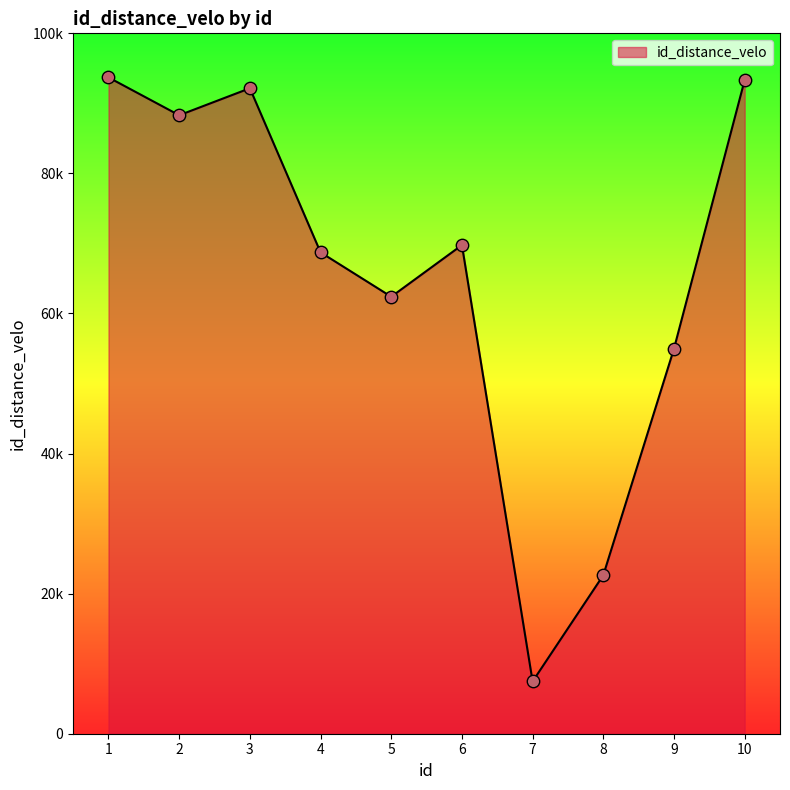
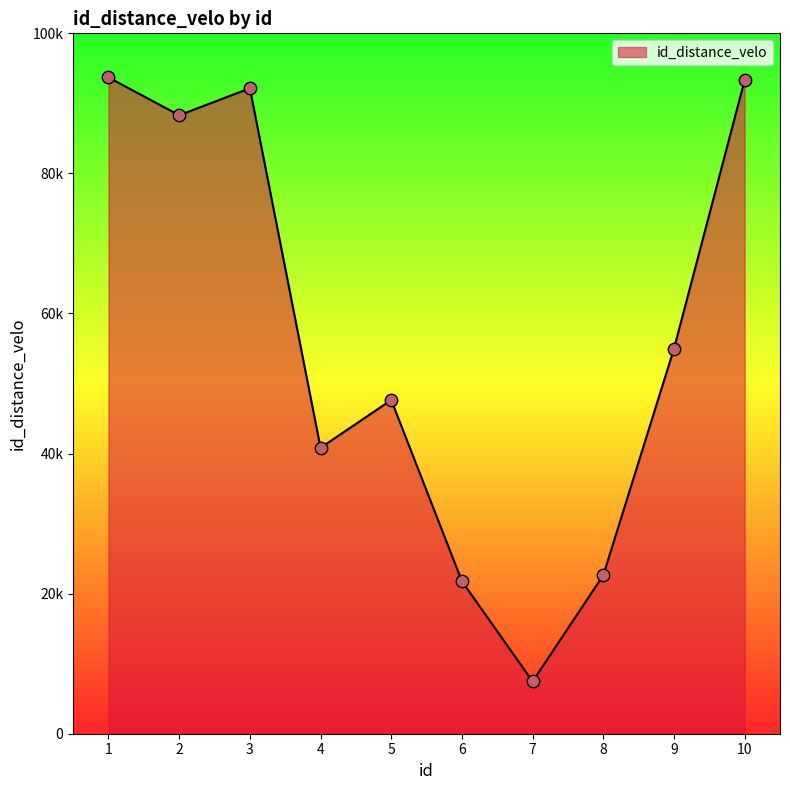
4: 69000 -> 41000
5: 62000 -> 48000
6: 70000 -> 22000
